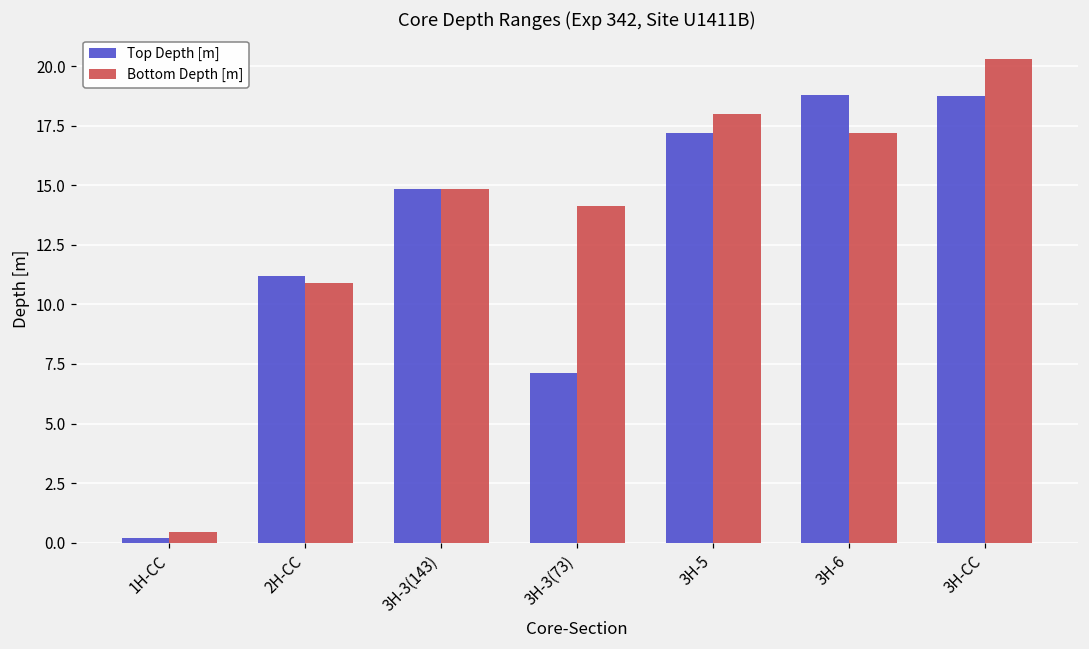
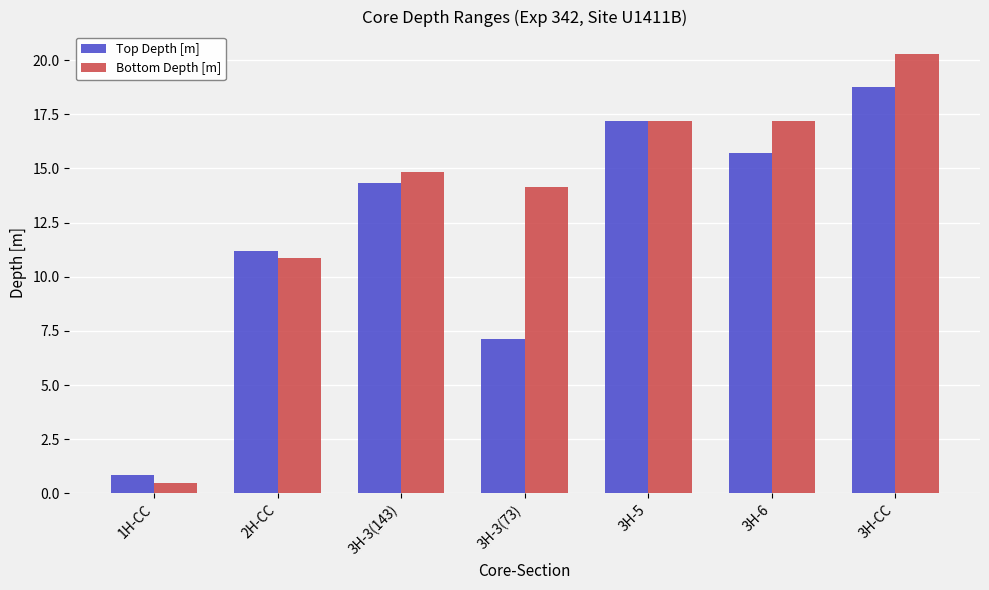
Top Depth [m], 1H-CC: 0.2 -> 0.9
Top Depth [m], 3H-3(143): 14.8 -> 14.3
Bottom Depth [m], 3H-5: 18.0 -> 17.2
Top Depth [m], 3H-6: 18.8 -> 15.7
